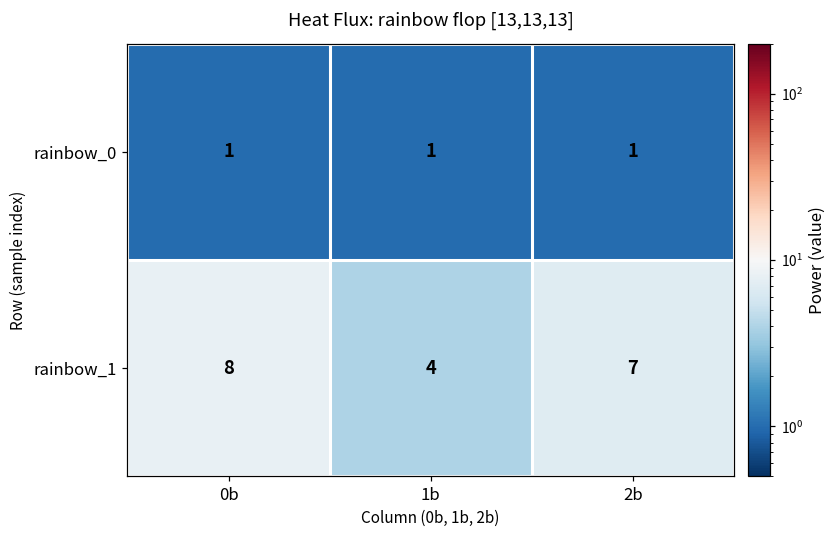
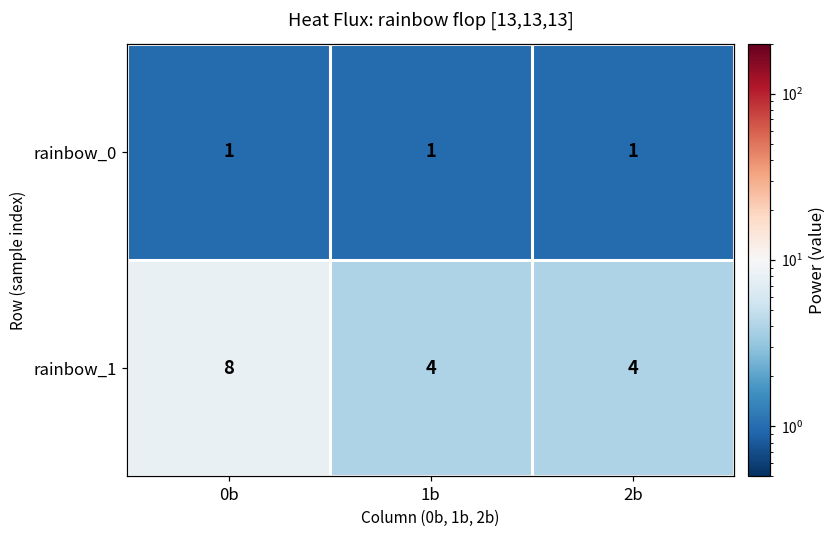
rainbow_1, 2b: 7 -> 4
